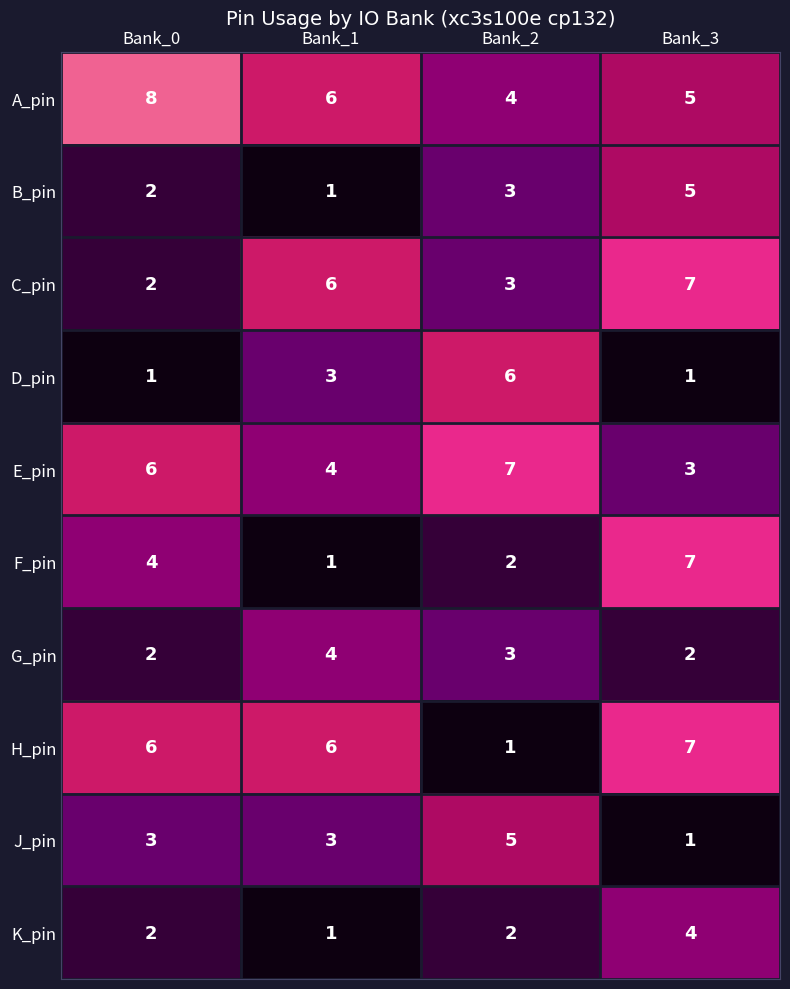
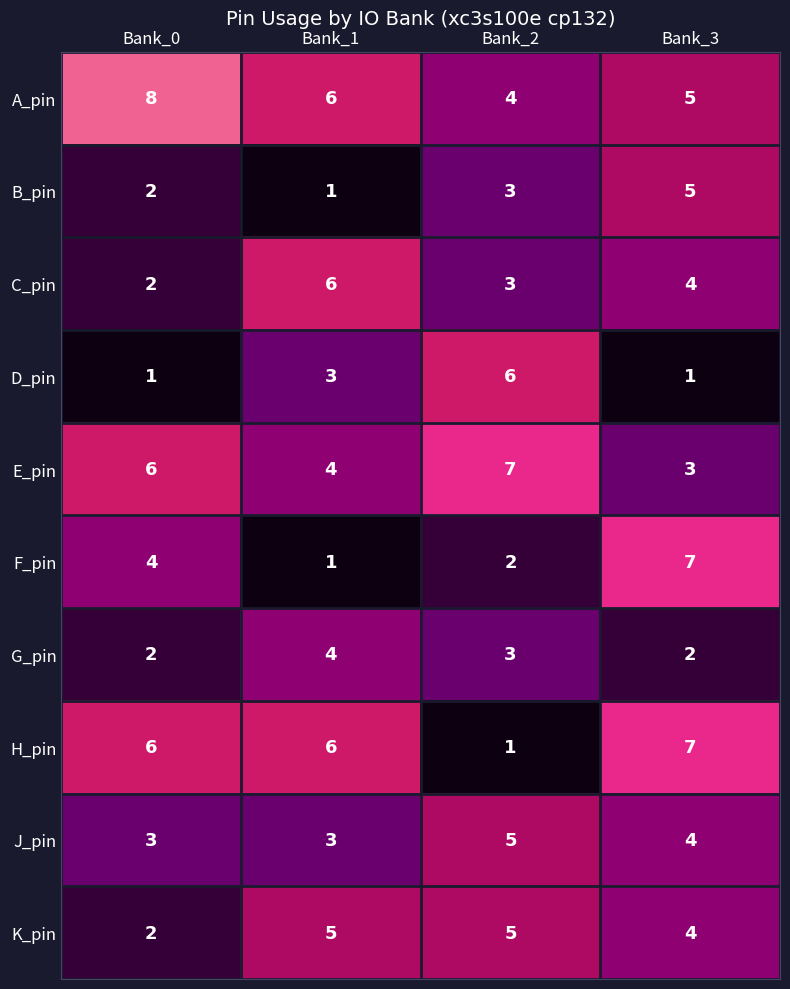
C_pin, Bank_3: 7 -> 4
J_pin, Bank_3: 1 -> 4
K_pin, Bank_1: 1 -> 5
K_pin, Bank_2: 2 -> 5
